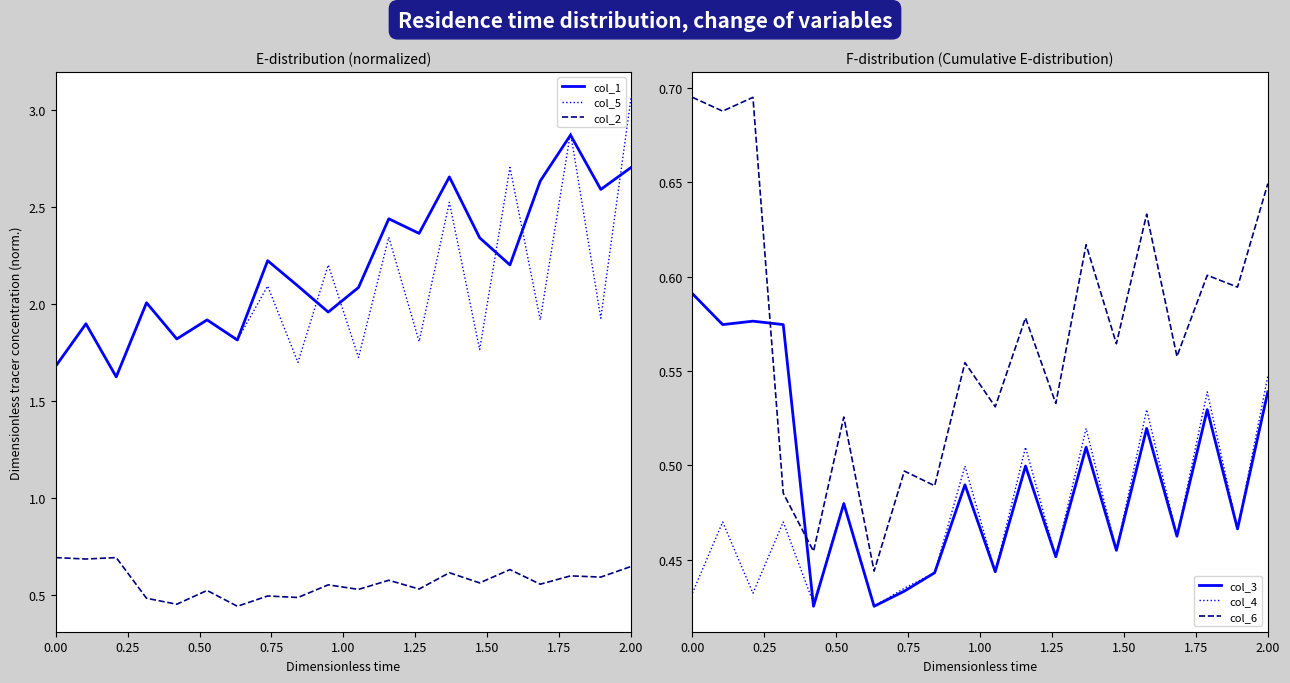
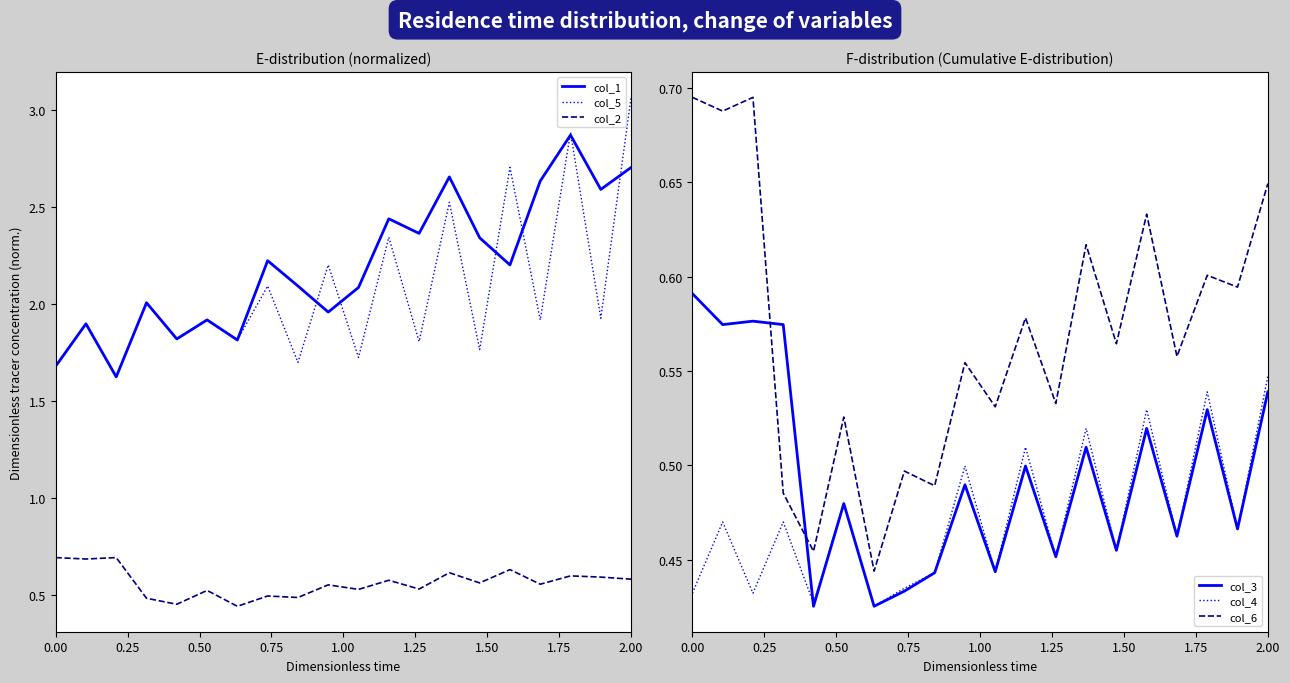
E-distribution (normalized), col_2, 2.00: 0.65 -> 0.58
